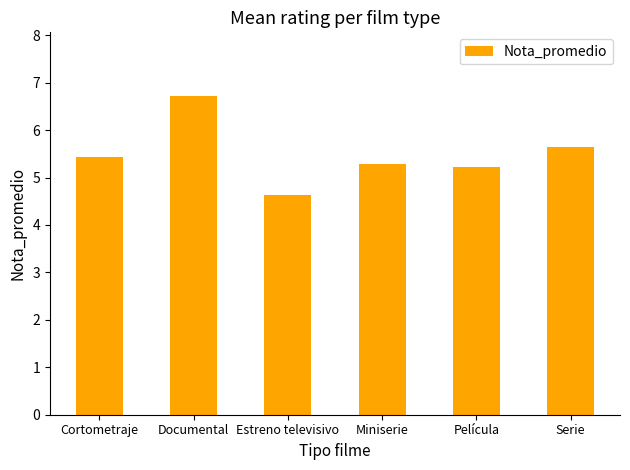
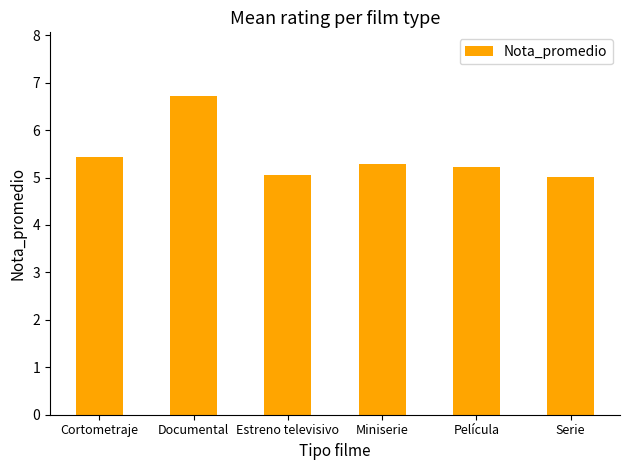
Estreno televisivo: 4.6 -> 5.1
Serie: 5.6 -> 5.0
